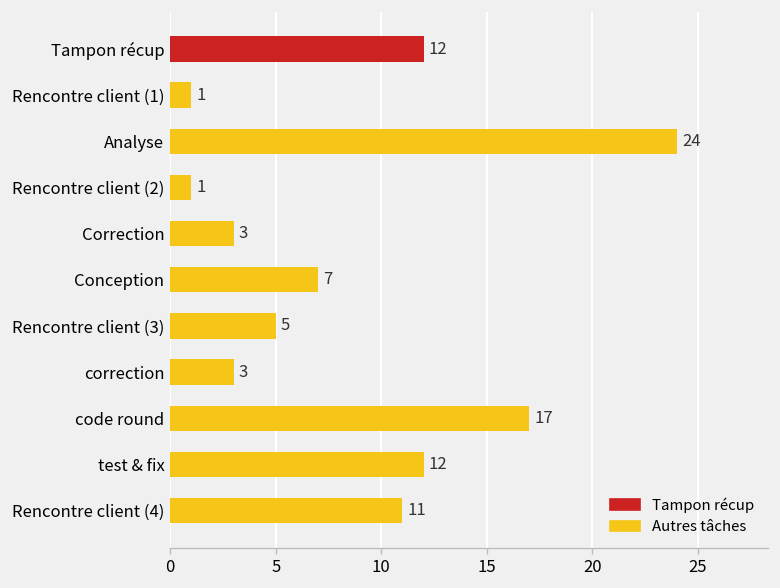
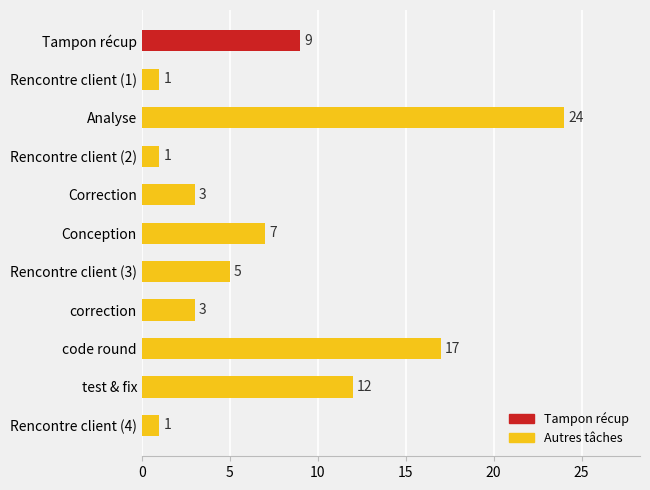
Tampon récup: 12 -> 9
Rencontre client (4): 11 -> 1
